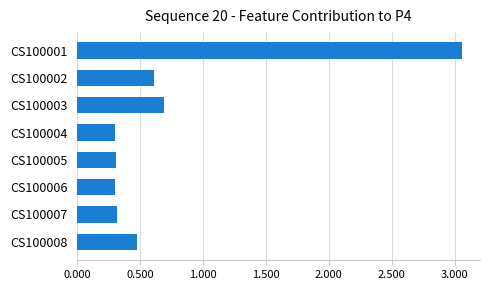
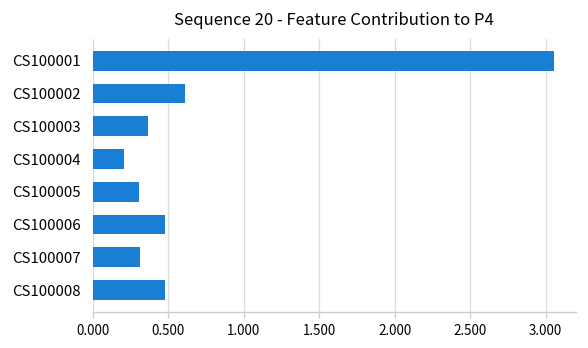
CS100003: 0.69 -> 0.37
CS100004: 0.30 -> 0.21
CS100006: 0.30 -> 0.48
